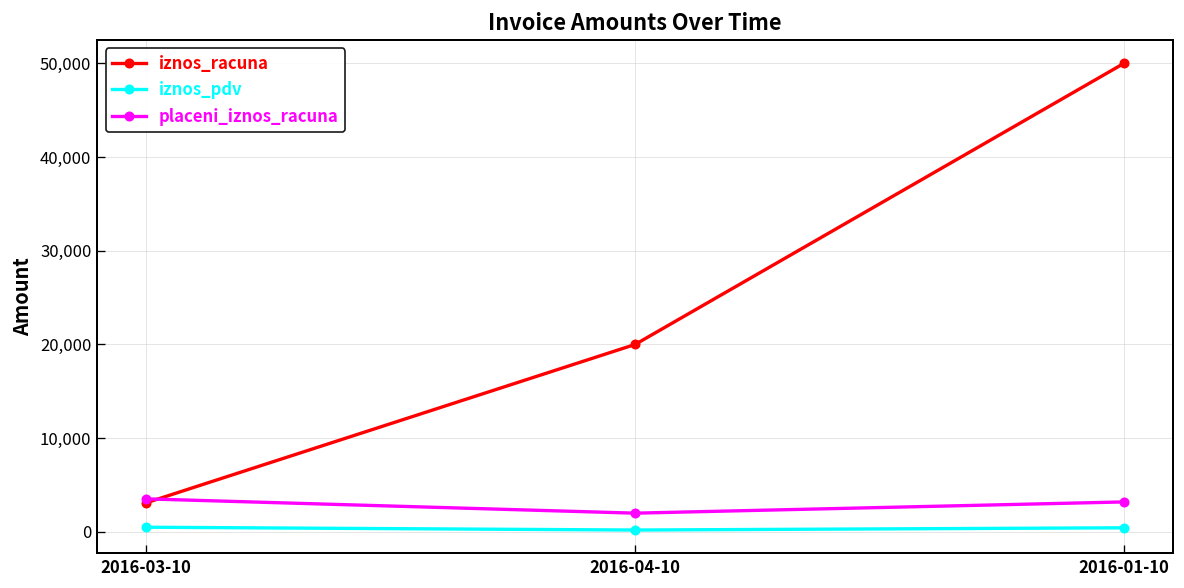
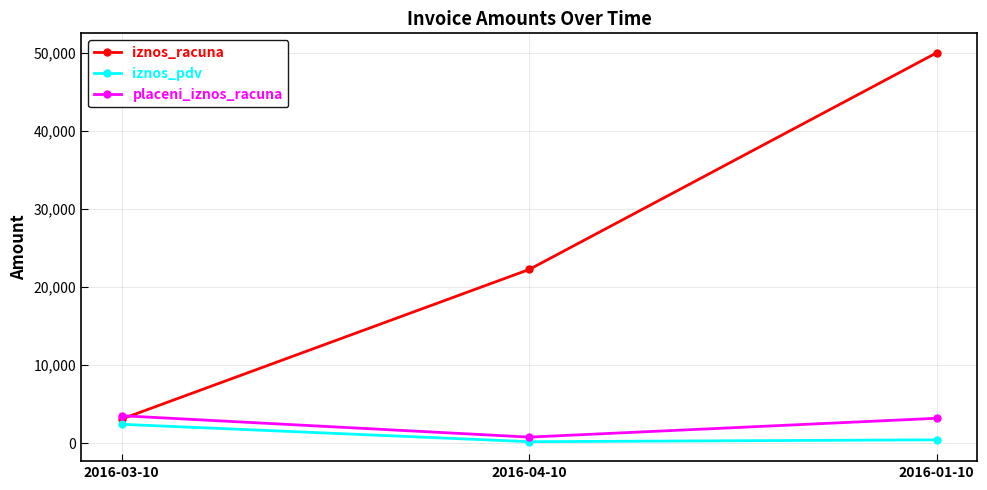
iznos_pdv, 2016-03-10: 1,000 -> 2,000
iznos_racuna, 2016-04-10: 20,000 -> 22,000
placeni_iznos_racuna, 2016-04-10: 2,000 -> 1,000
